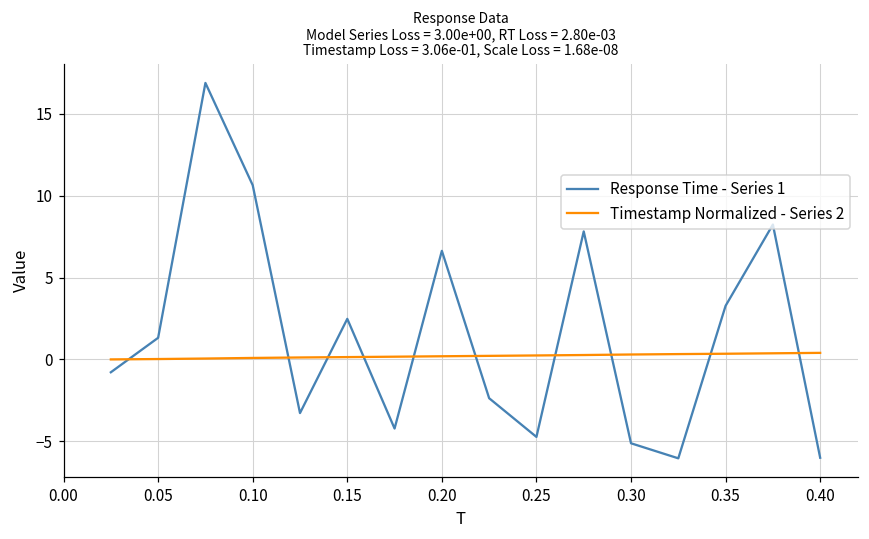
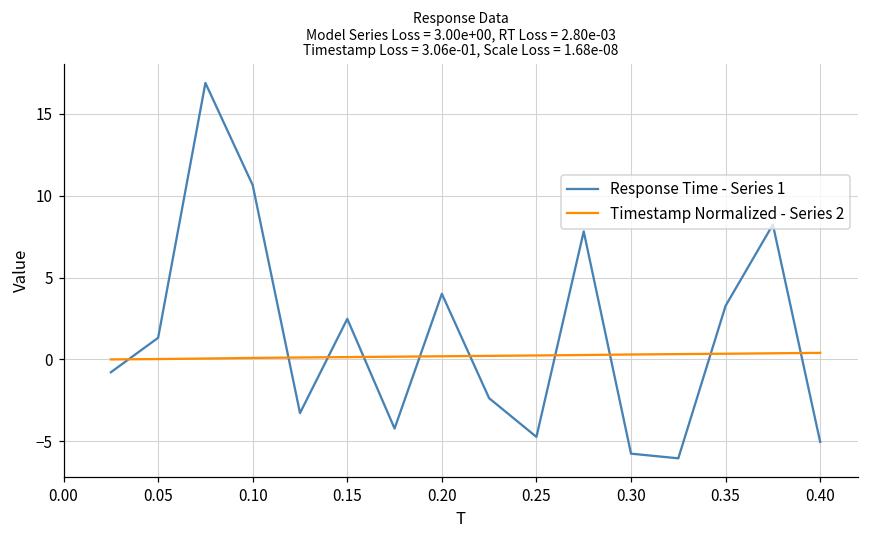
Response Time - Series 1, 0.20: 6.6 -> 4.0
Response Time - Series 1, 0.30: -5.1 -> -5.8
Response Time - Series 1, 0.40: -6.0 -> -5.0
